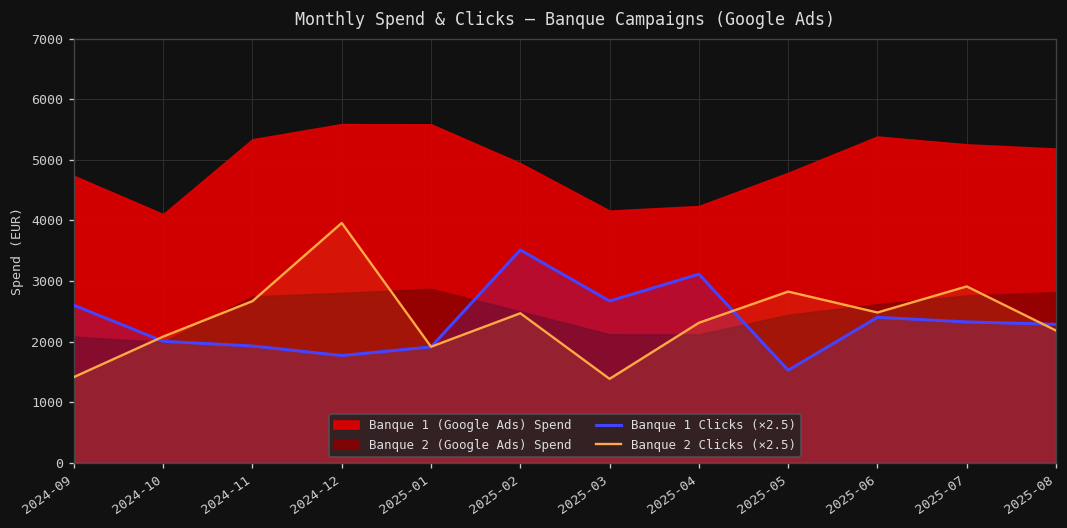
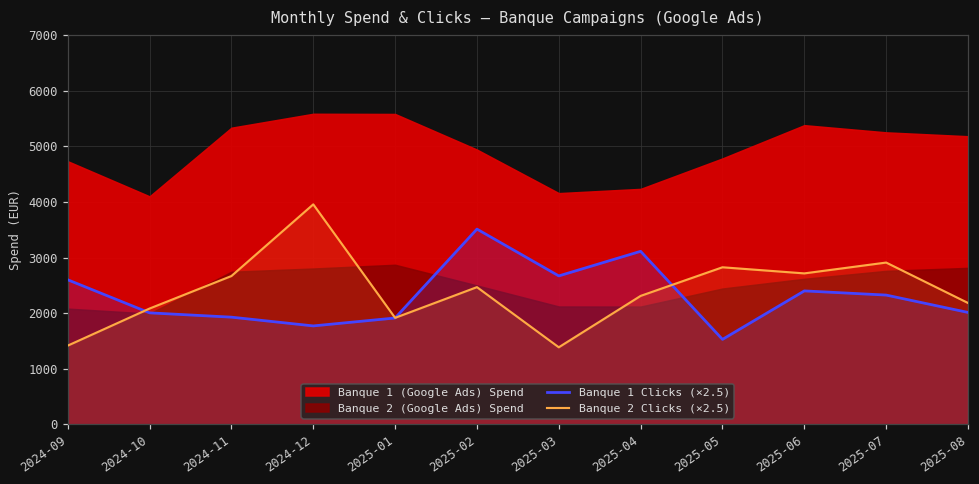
Banque 2 Clicks (×2.5), 2025-06: 2500 -> 2700
Banque 1 Clicks (×2.5), 2025-08: 2300 -> 2000
